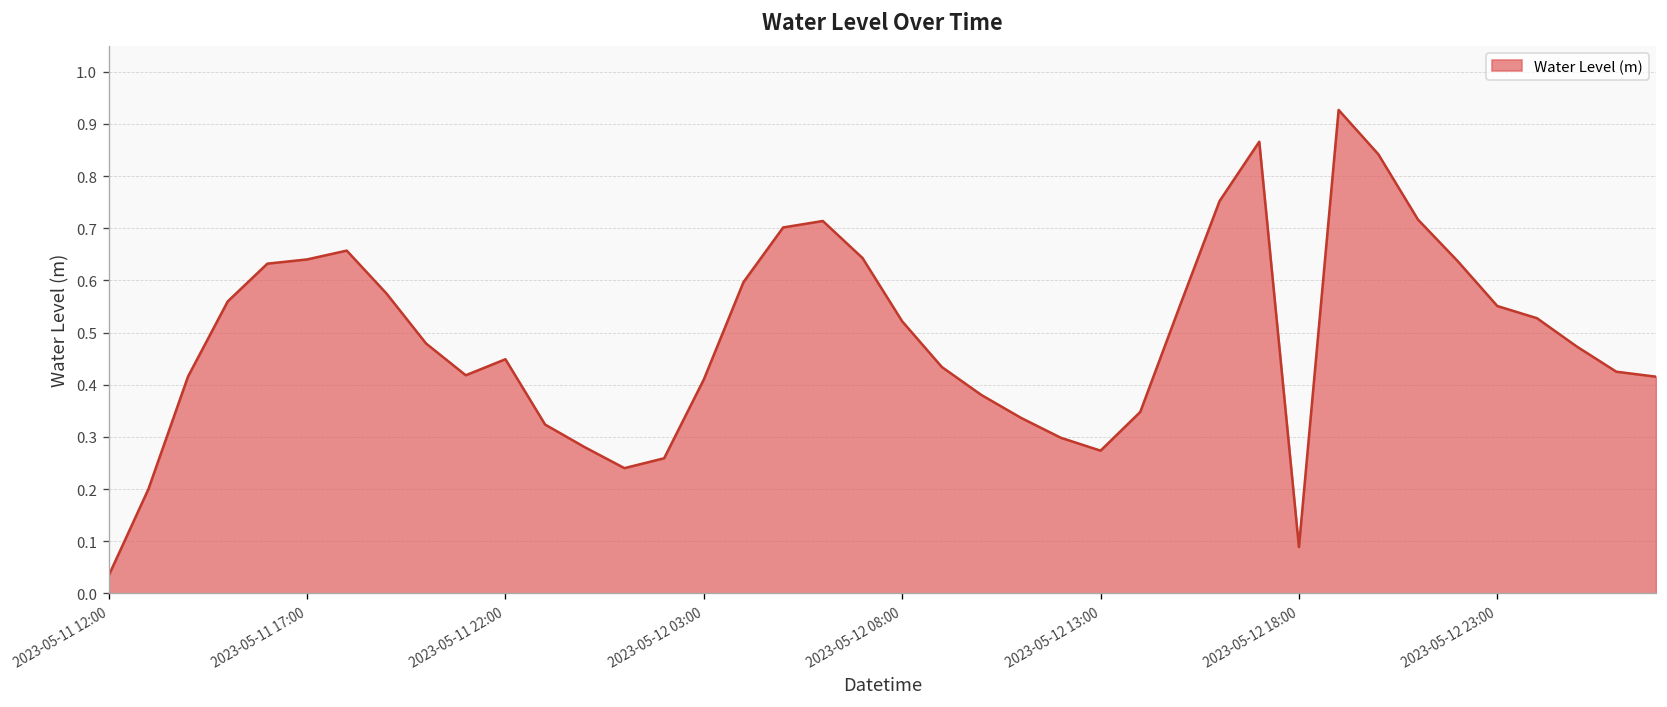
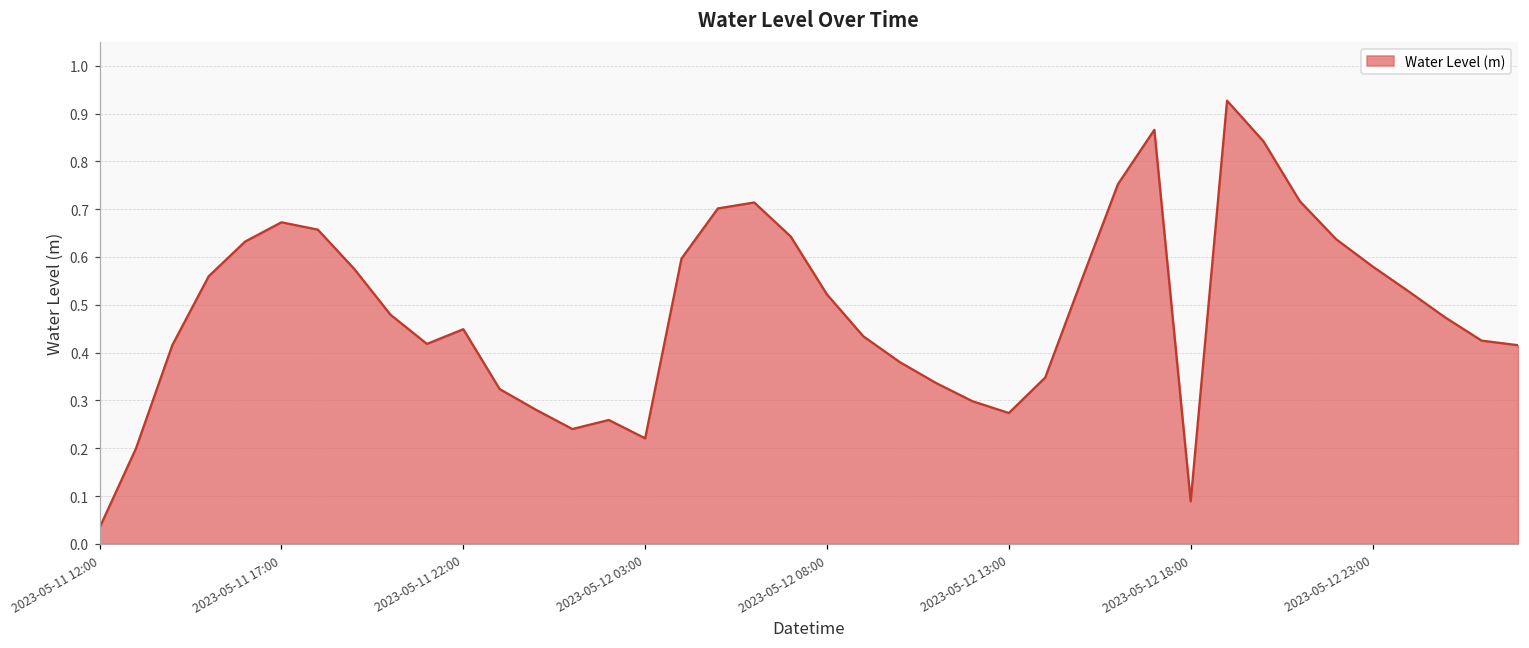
2023-05-11 17:00: 0.64 -> 0.67
2023-05-12 03:00: 0.41 -> 0.22
2023-05-12 23:00: 0.55 -> 0.58
